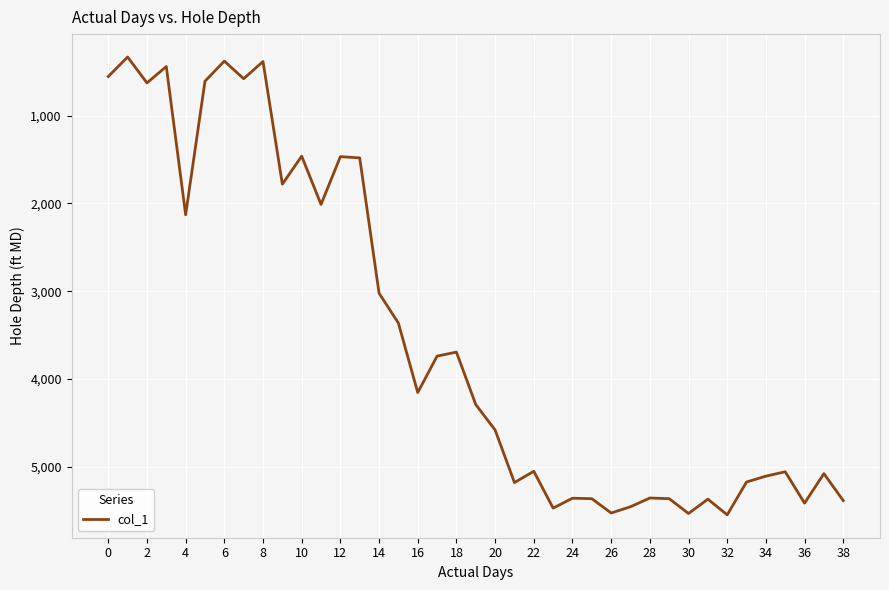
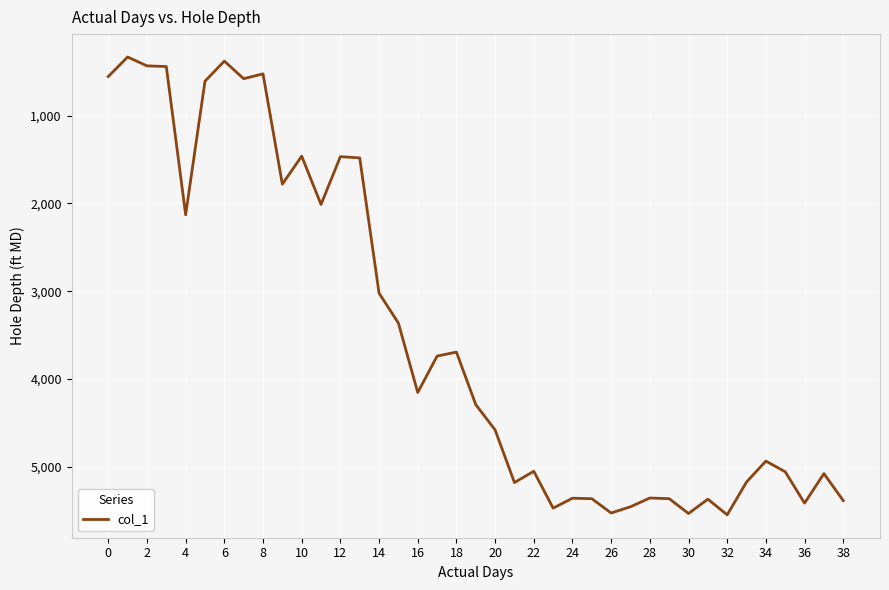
2: 600 -> 400
8: 400 -> 500
34: 5,100 -> 4,900
